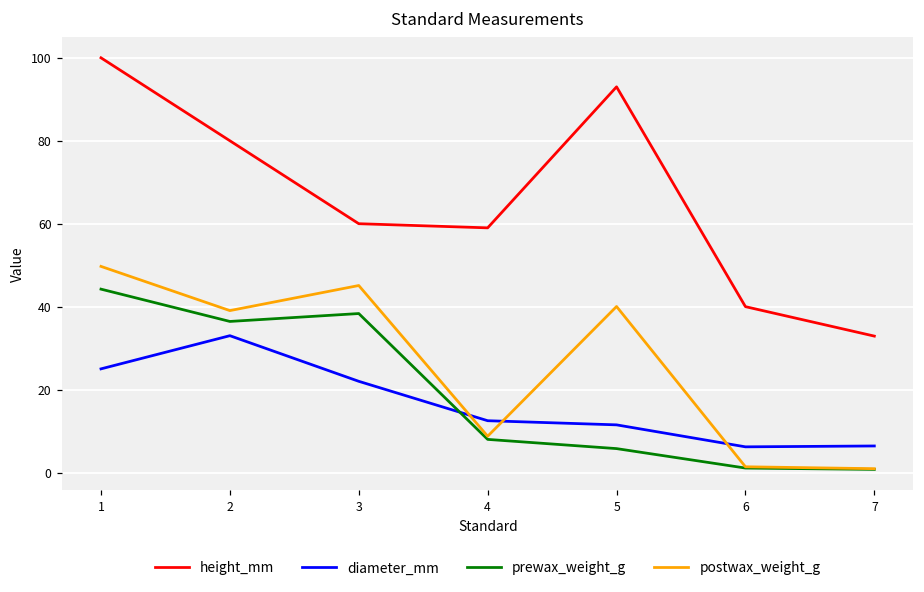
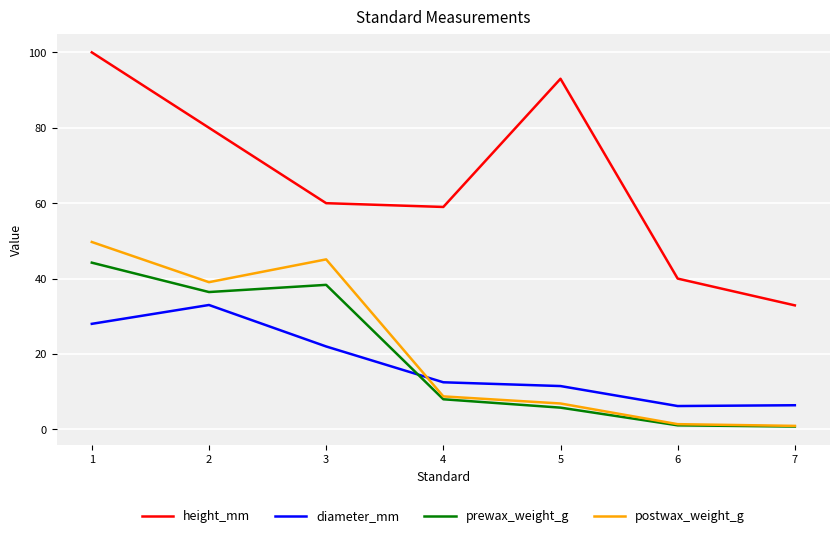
diameter_mm, 1: 25 -> 28
postwax_weight_g, 5: 40 -> 7
